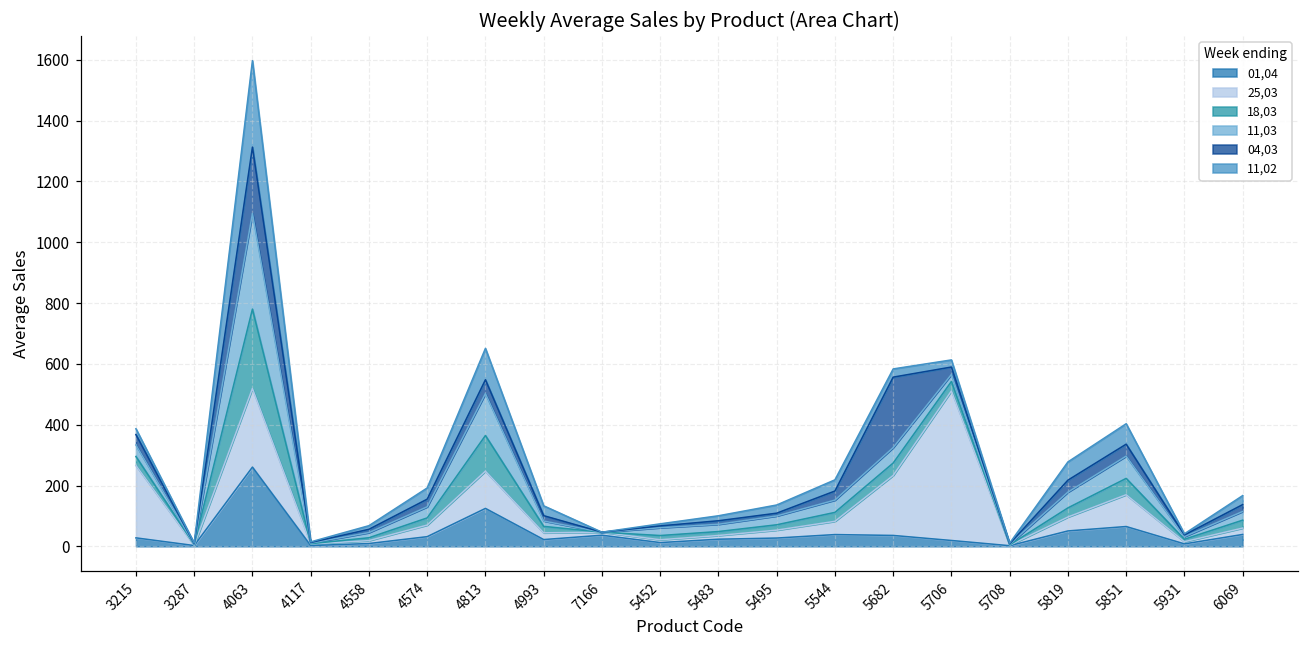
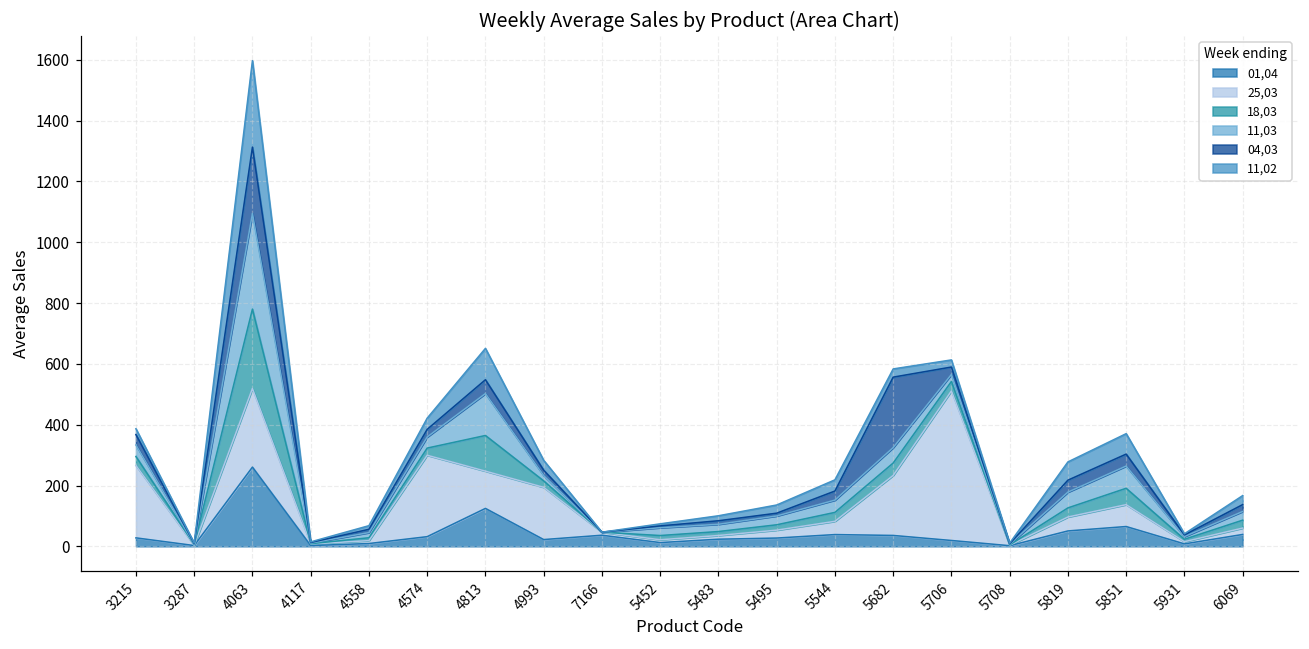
25,03, 4574: 40 -> 270
25,03, 4993: 20 -> 170
25,03, 5851: 100 -> 70
